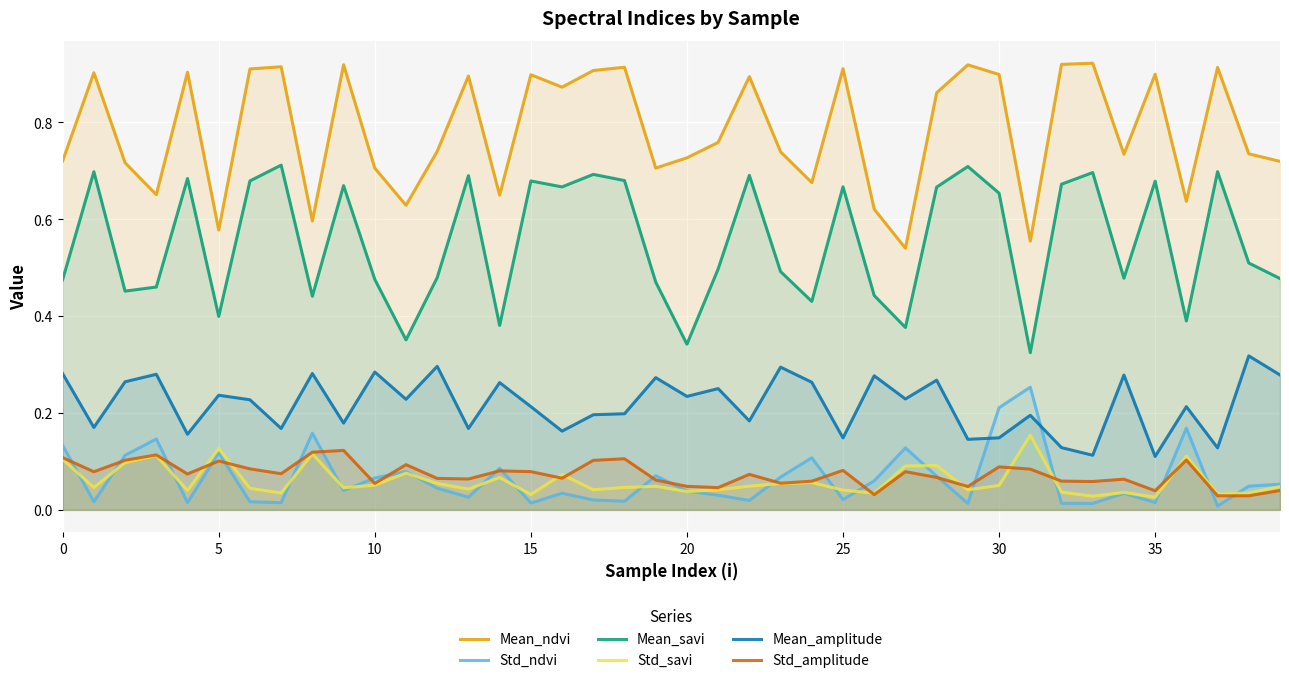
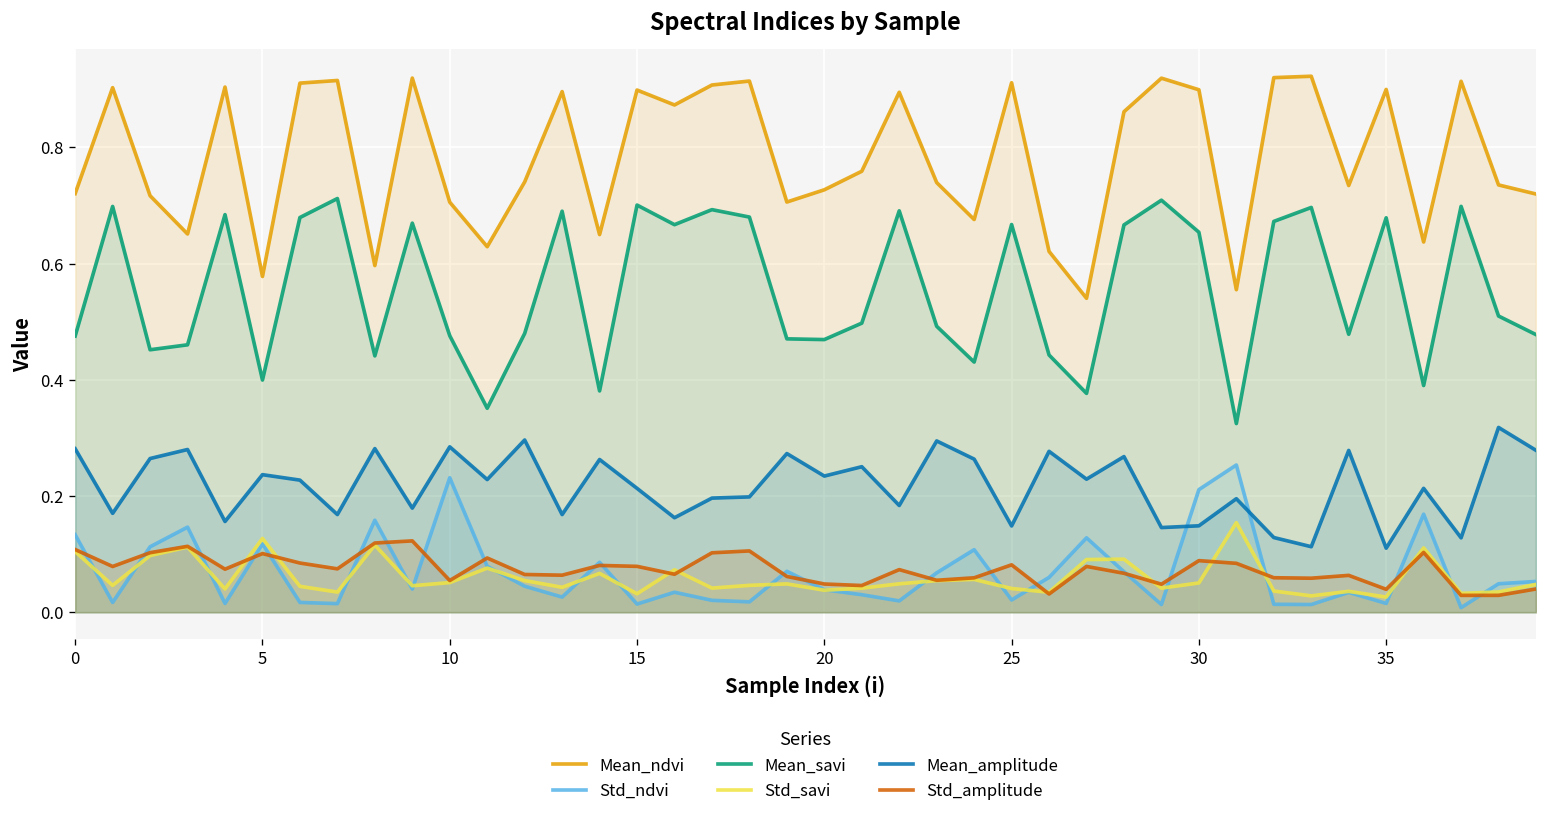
Std_ndvi, 10: 0.07 -> 0.23
Mean_savi, 15: 0.68 -> 0.70
Mean_savi, 20: 0.34 -> 0.47
